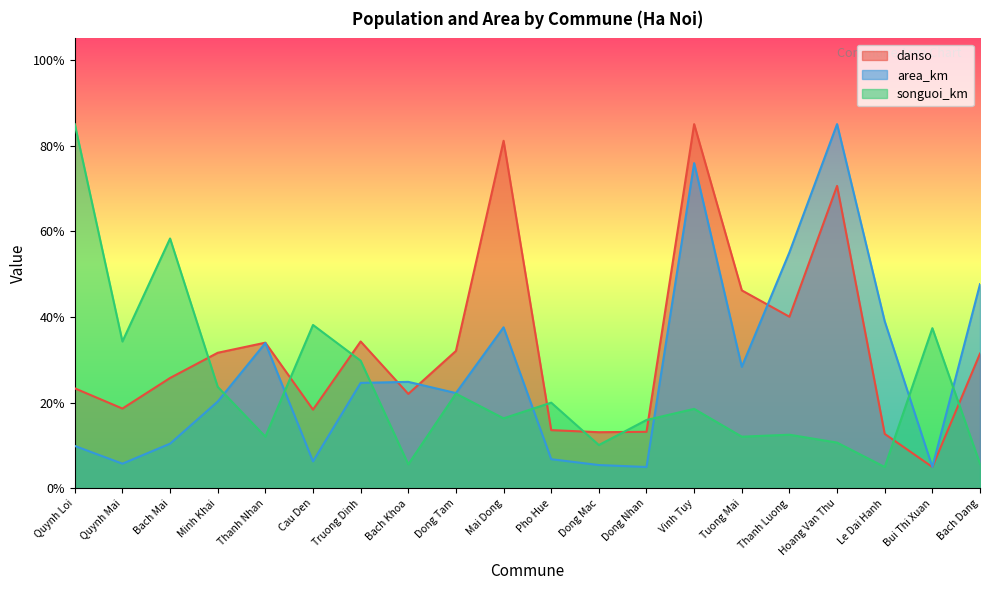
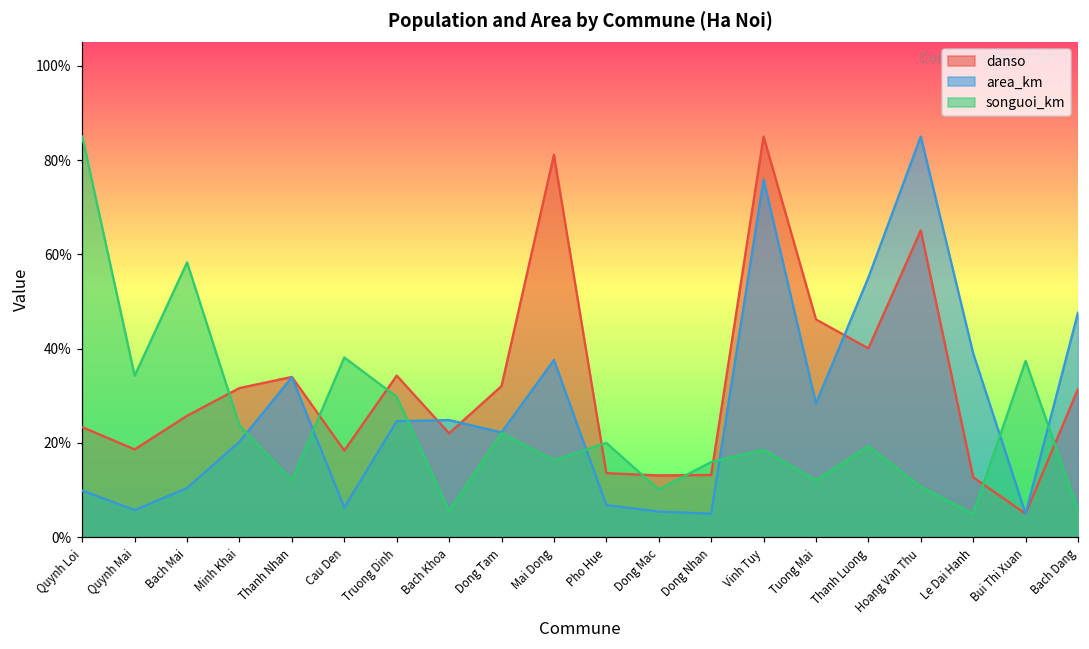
songuoi_km, Thanh Luong: 13% -> 19%
danso, Hoang Van Thu: 71% -> 65%
